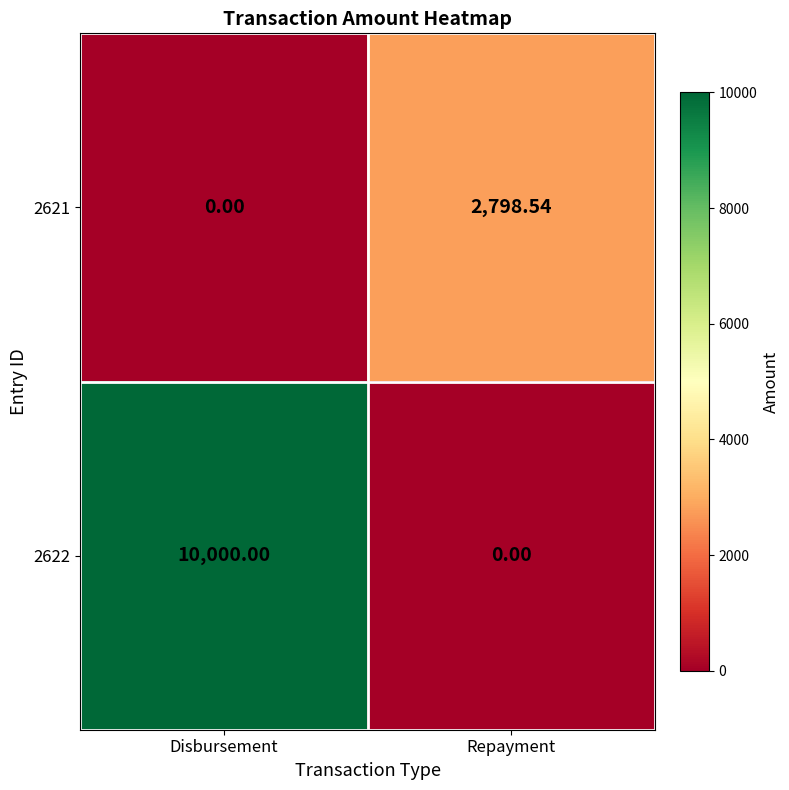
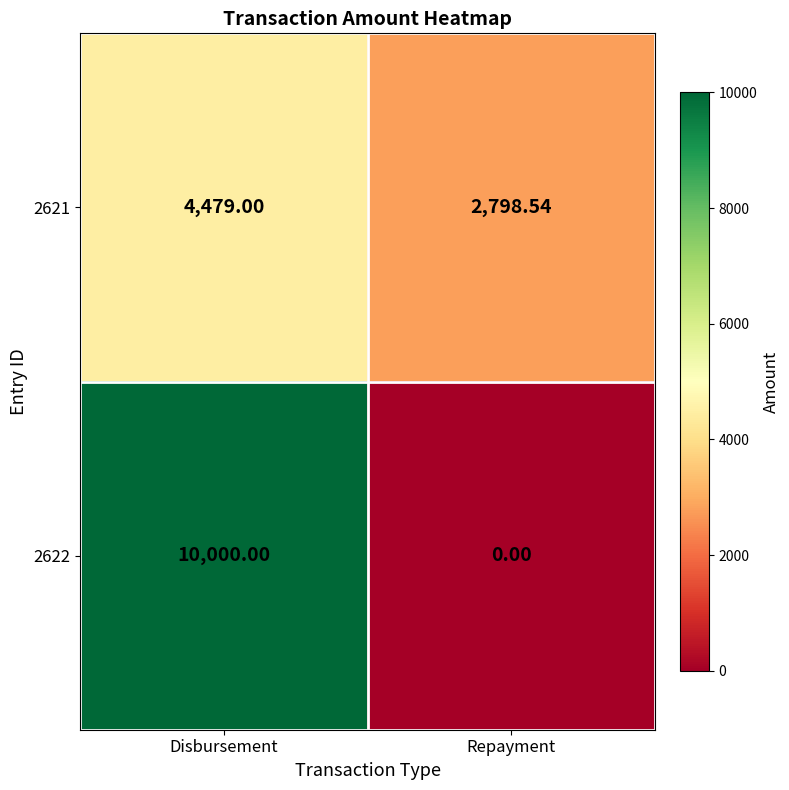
2621, Disbursement: 0.00 -> 4,479.00
